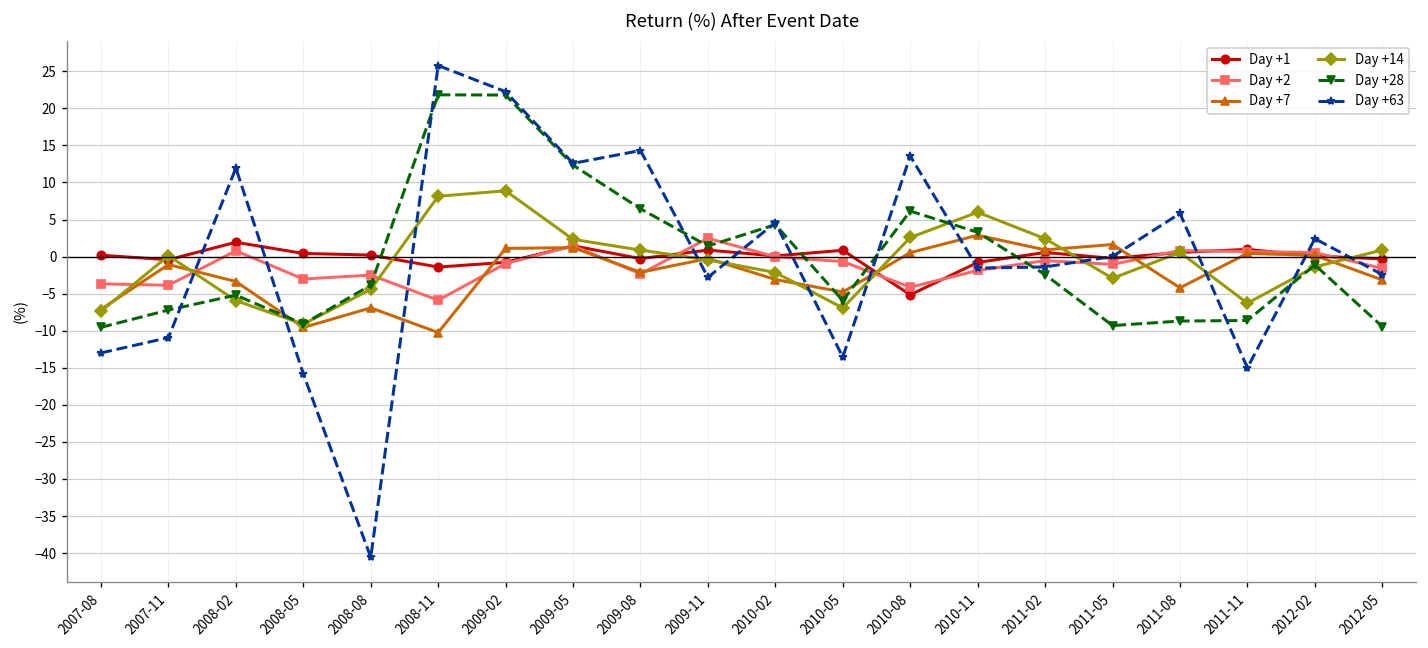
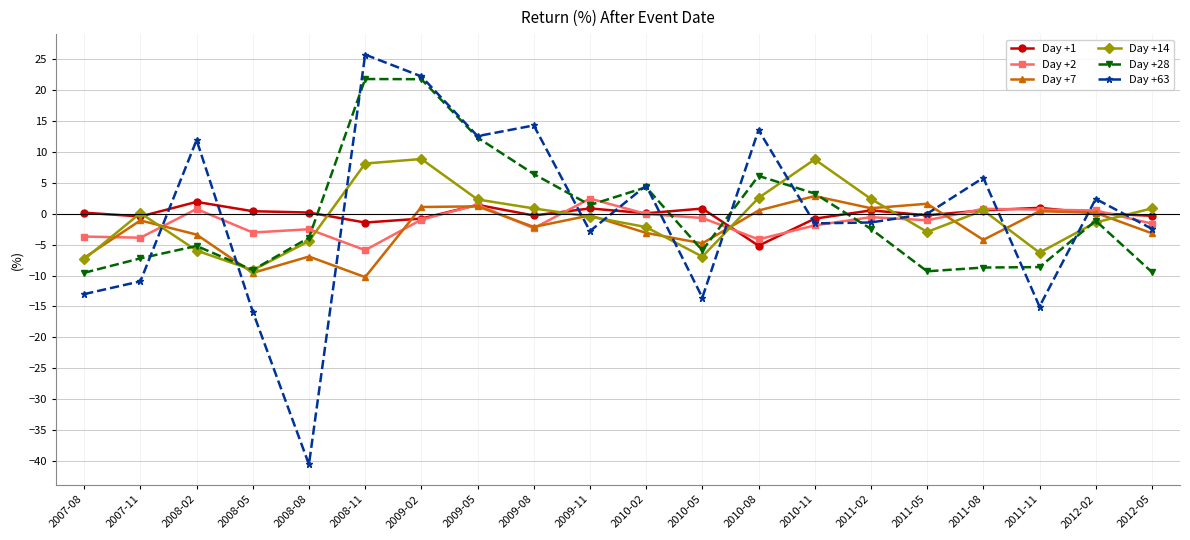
Day +14, 2010-11: 6 -> 9
